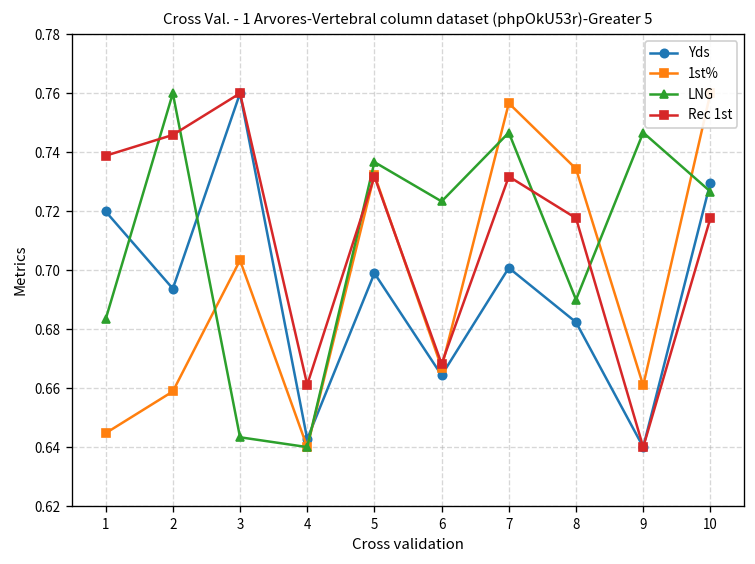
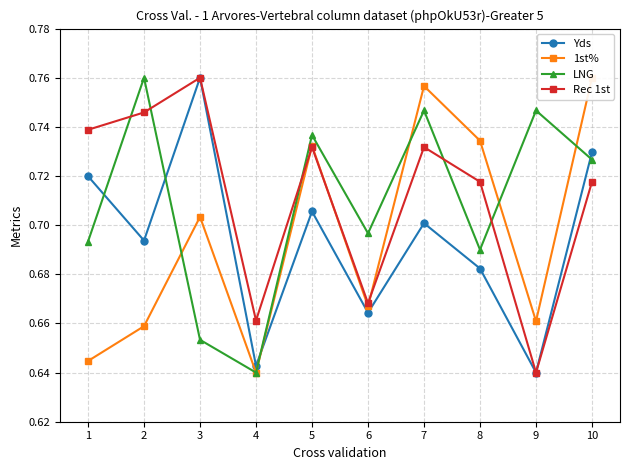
LNG, 1: 0.683 -> 0.693
LNG, 3: 0.643 -> 0.653
Yds, 5: 0.699 -> 0.706
LNG, 6: 0.723 -> 0.697
